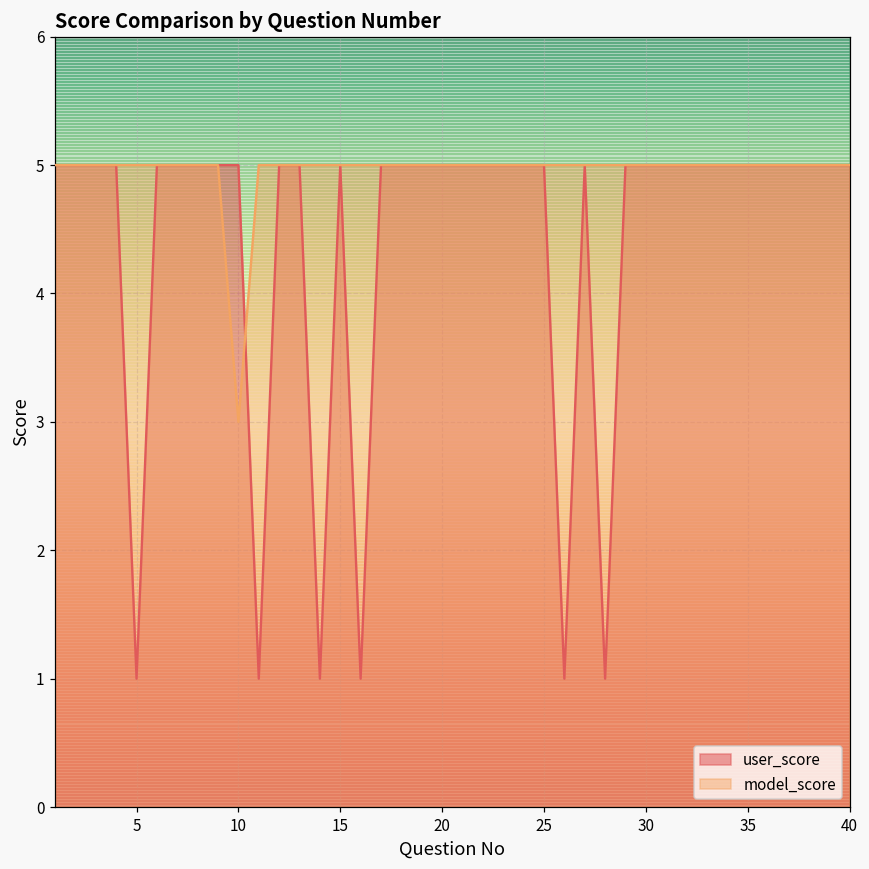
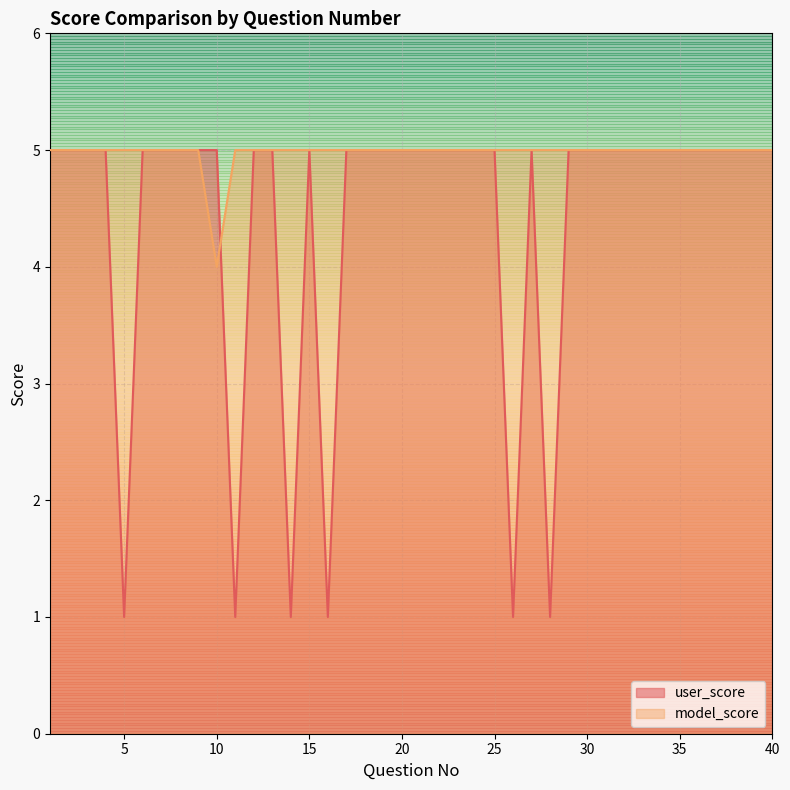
model_score, 10: 3 -> 4
